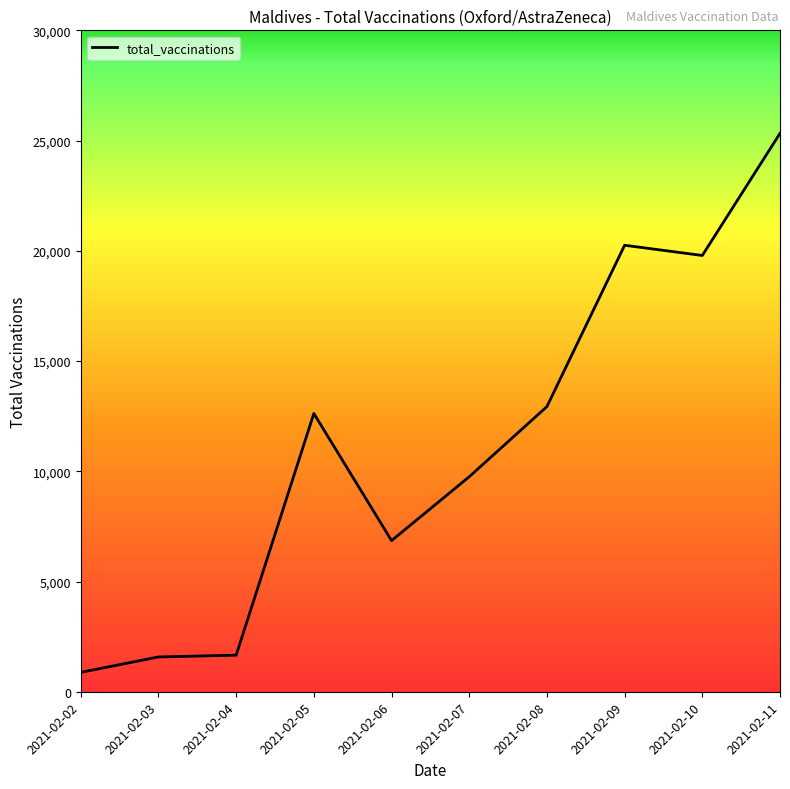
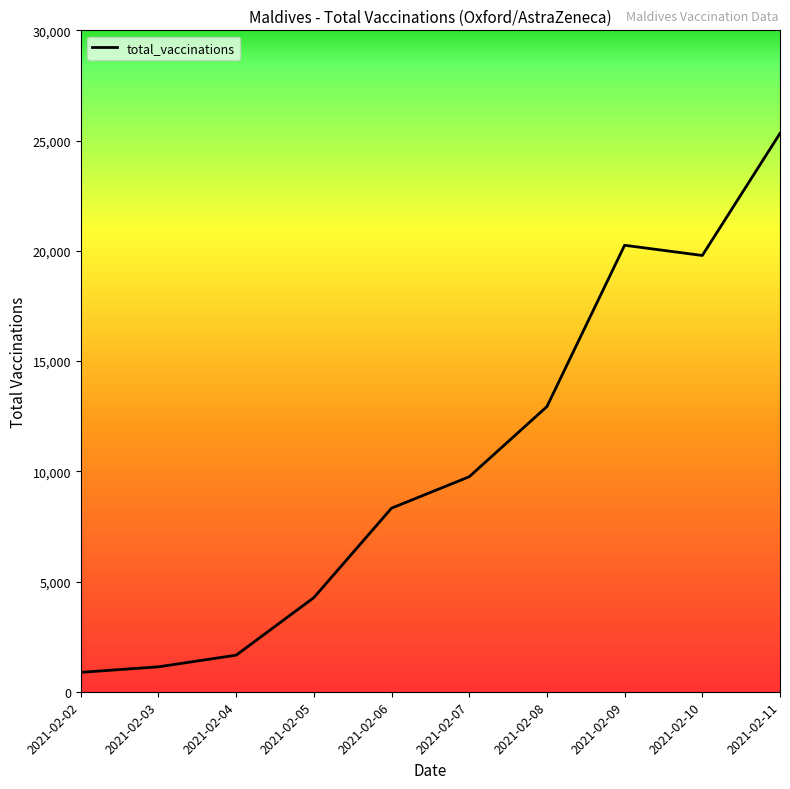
2021-02-03: 1,600 -> 1,100
2021-02-05: 12,600 -> 4,300
2021-02-06: 6,900 -> 8,300
